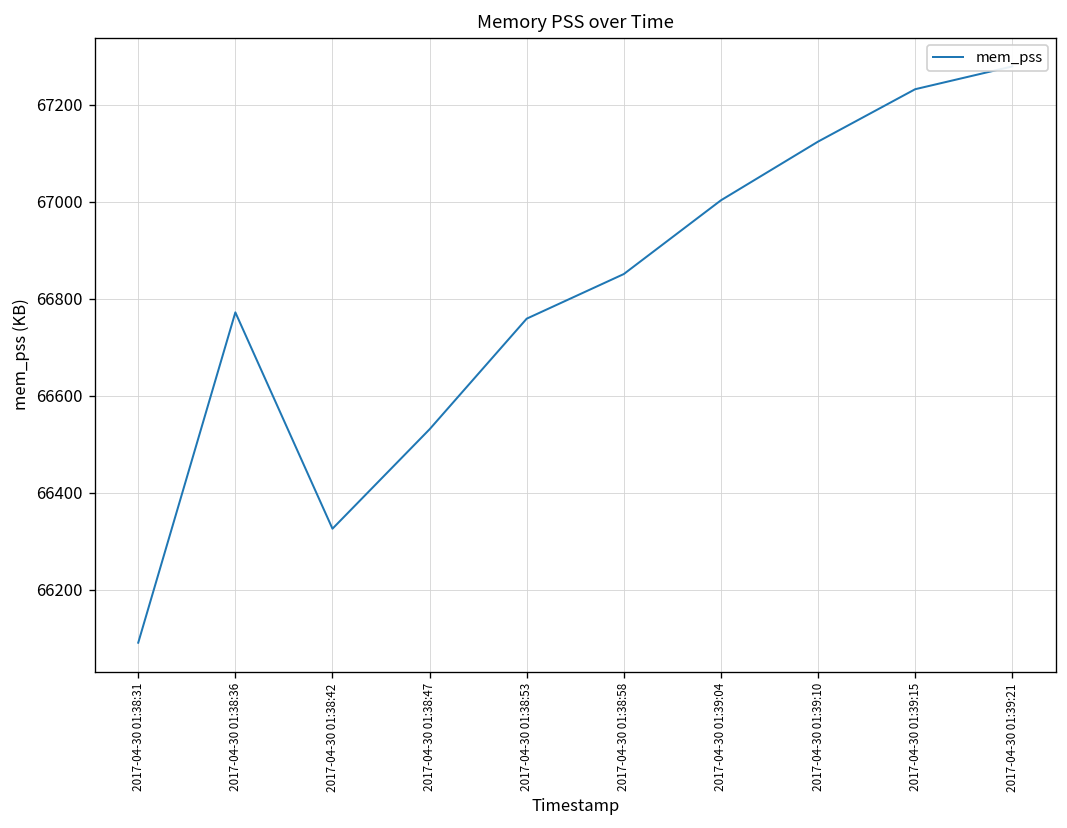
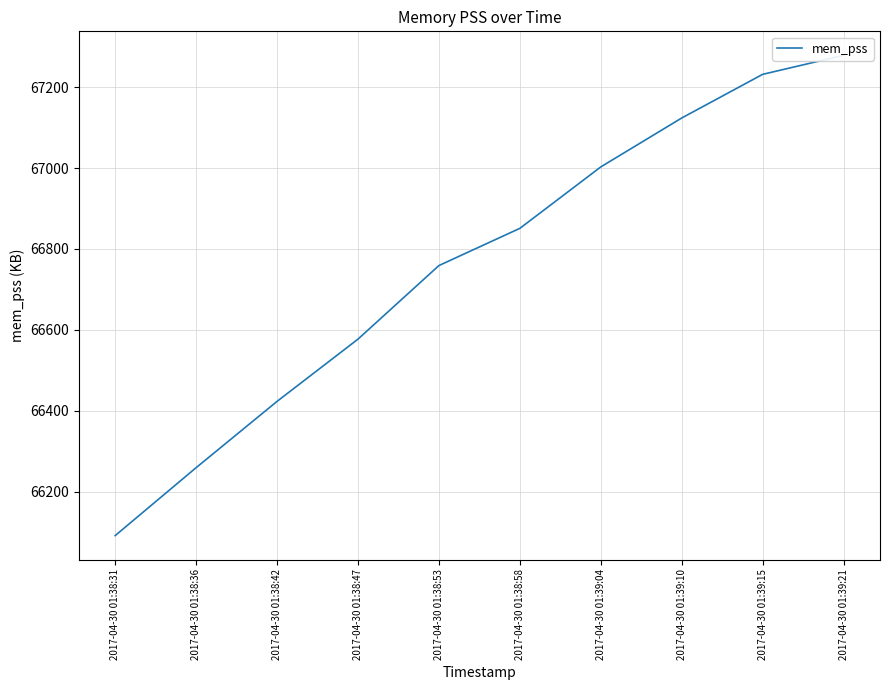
2017-04-30 01:38:36: 66770 -> 66260
2017-04-30 01:38:42: 66330 -> 66420
2017-04-30 01:38:47: 66530 -> 66580
